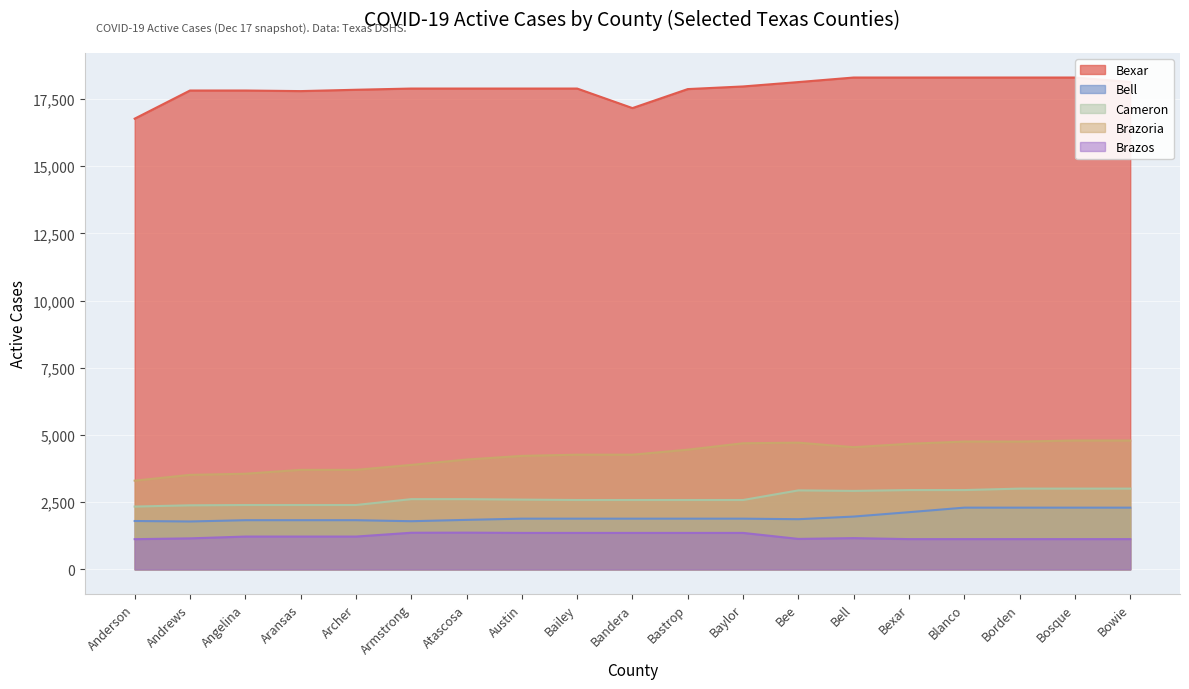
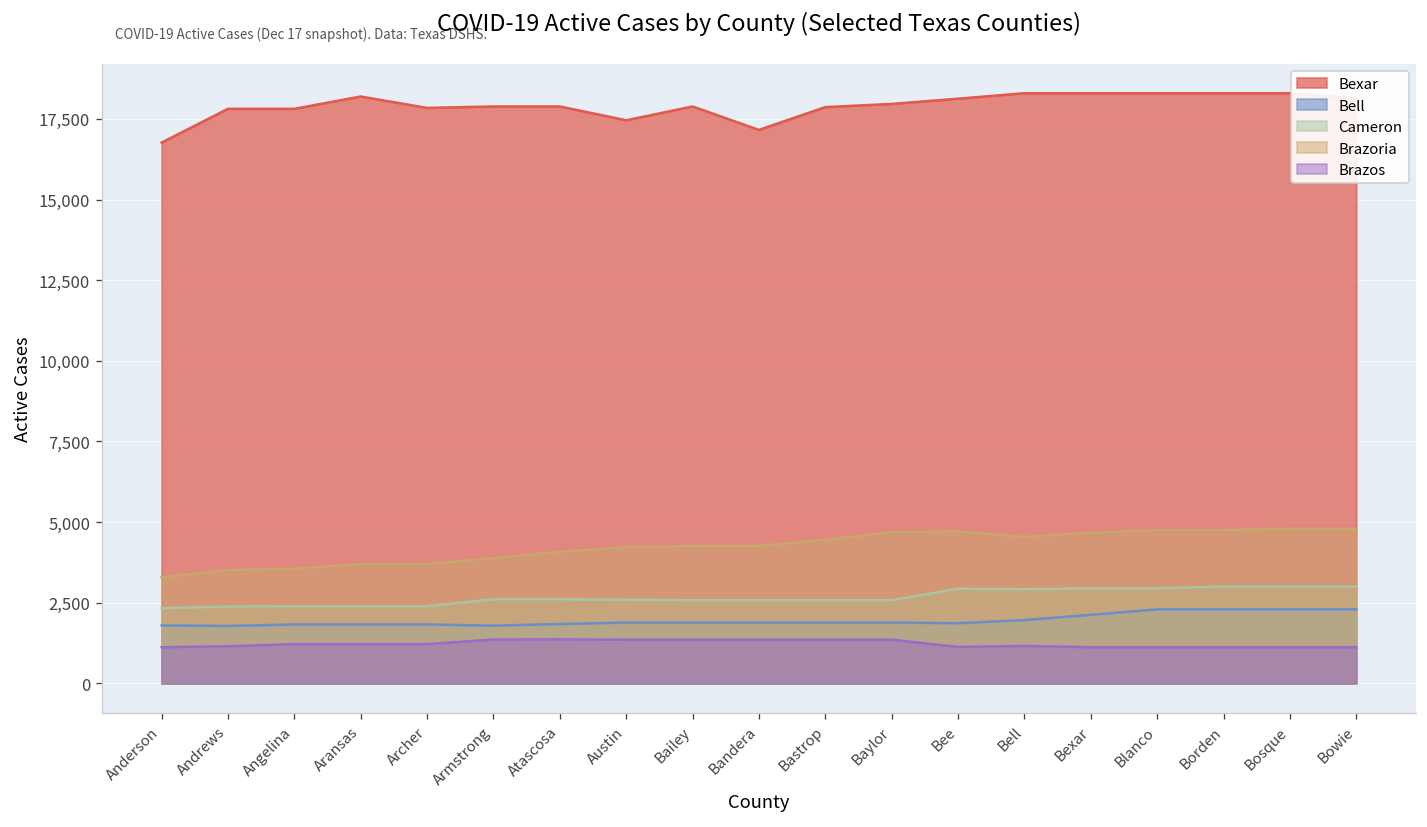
Bexar, Aransas: 17,800 -> 18,200
Bexar, Austin: 17,900 -> 17,500
